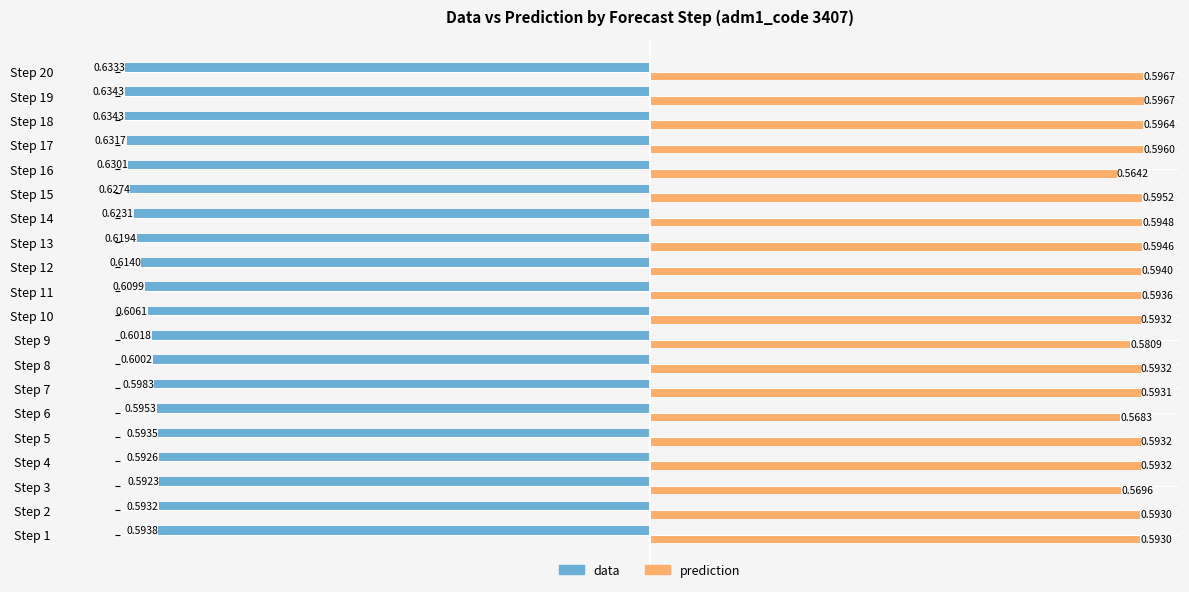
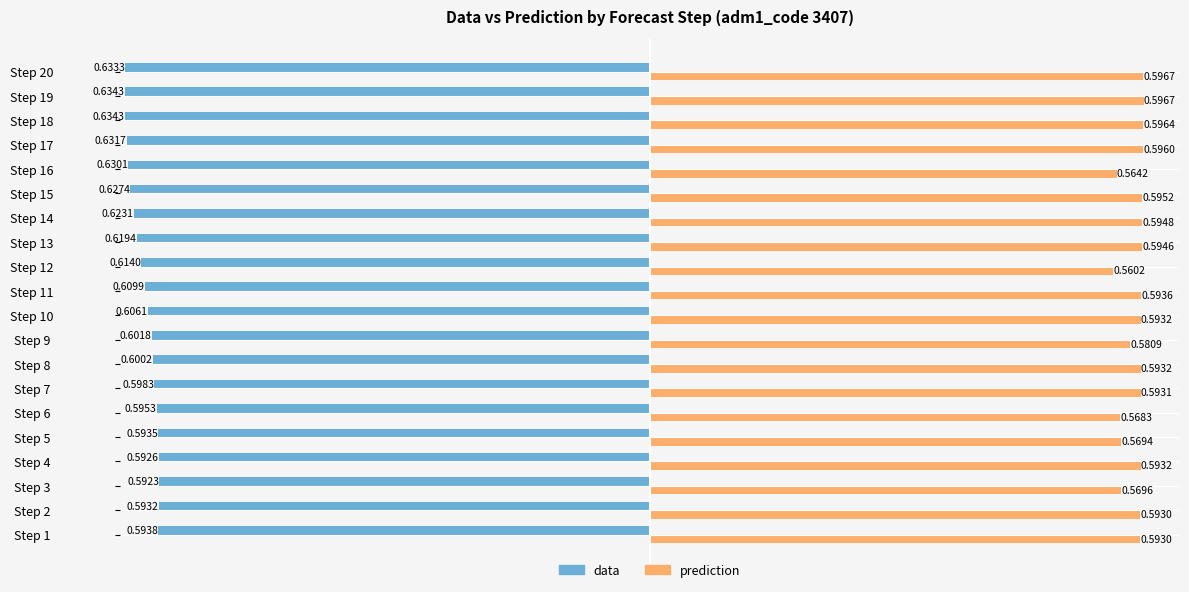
prediction, Step 12: 0.5940 -> 0.5602
prediction, Step 5: 0.5932 -> 0.5694
